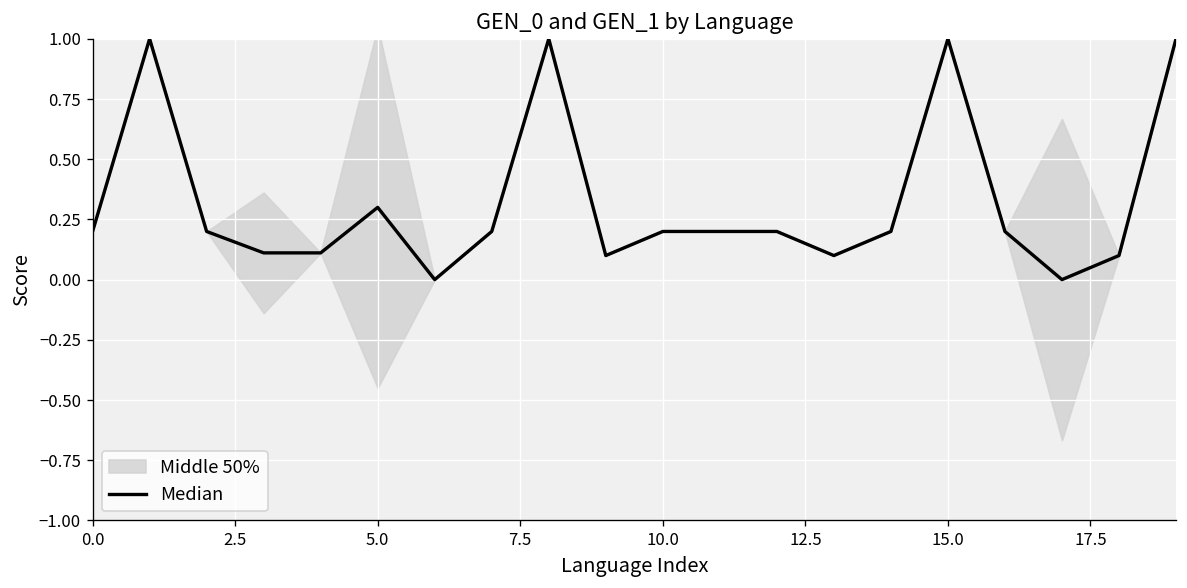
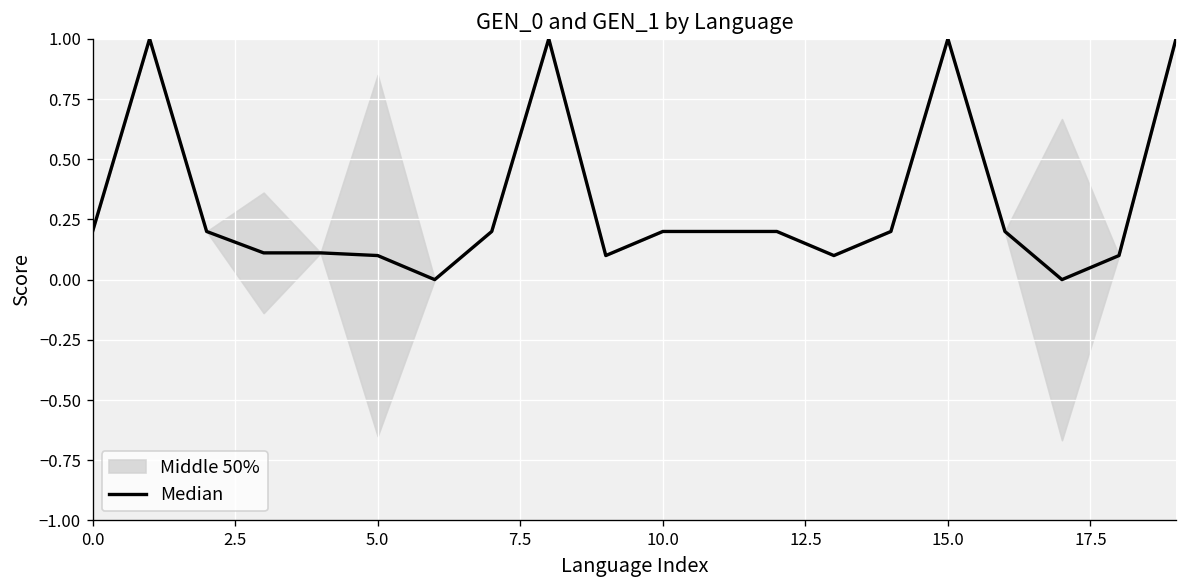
Median, 5.0: 0.3 -> 0.1
